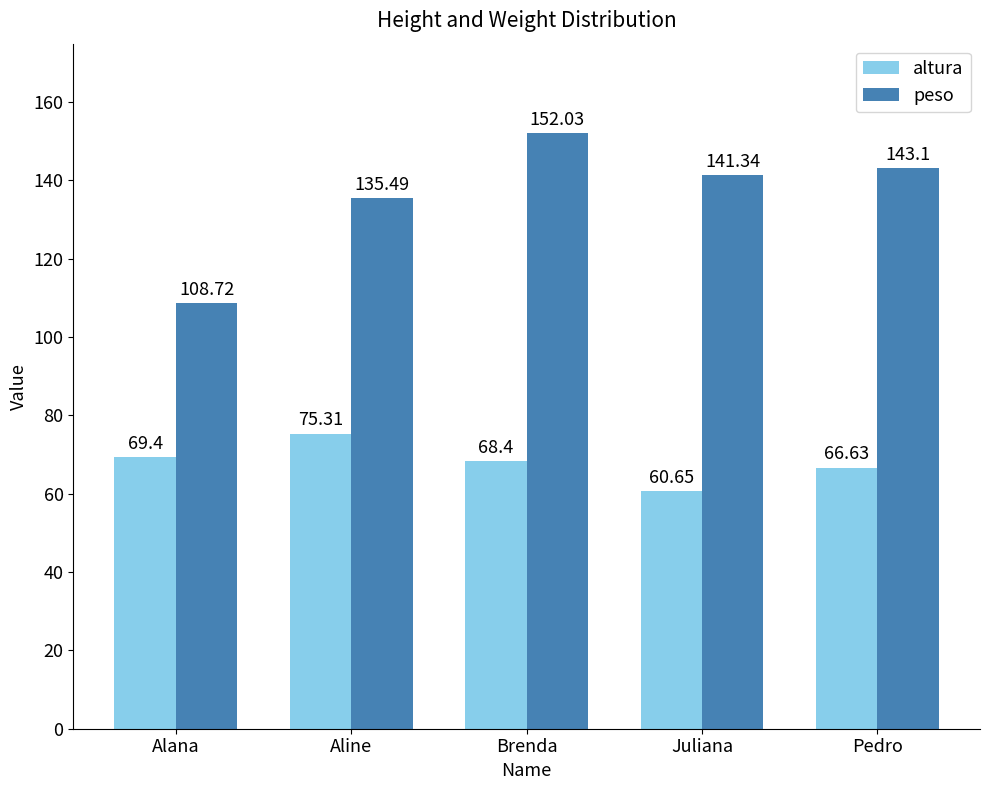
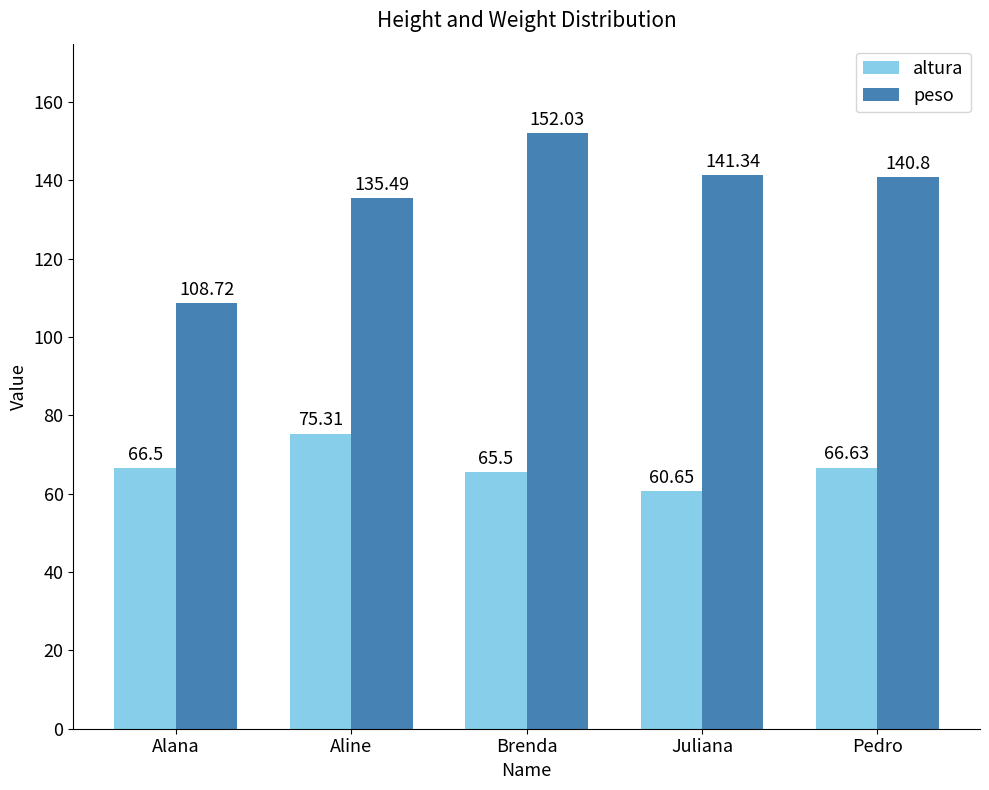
altura, Alana: 69.4 -> 66.5
altura, Brenda: 68.4 -> 65.5
peso, Pedro: 143.1 -> 140.8
